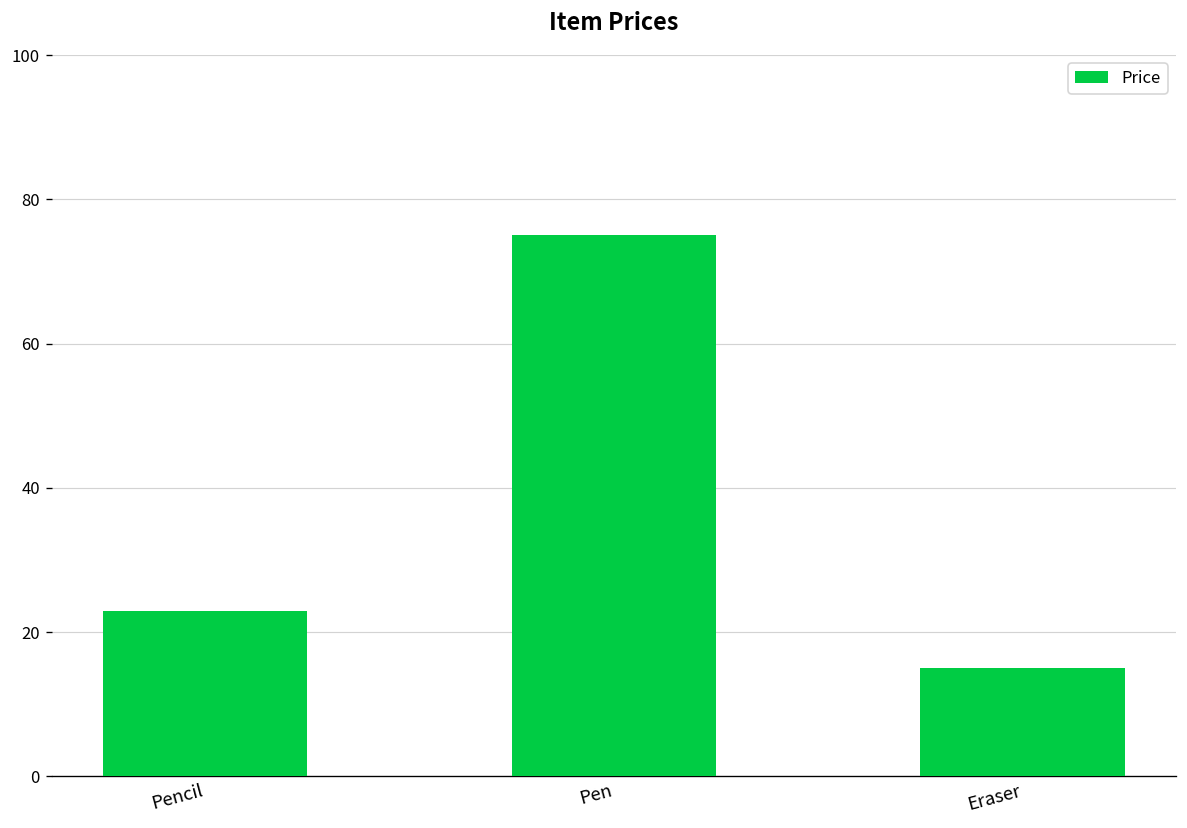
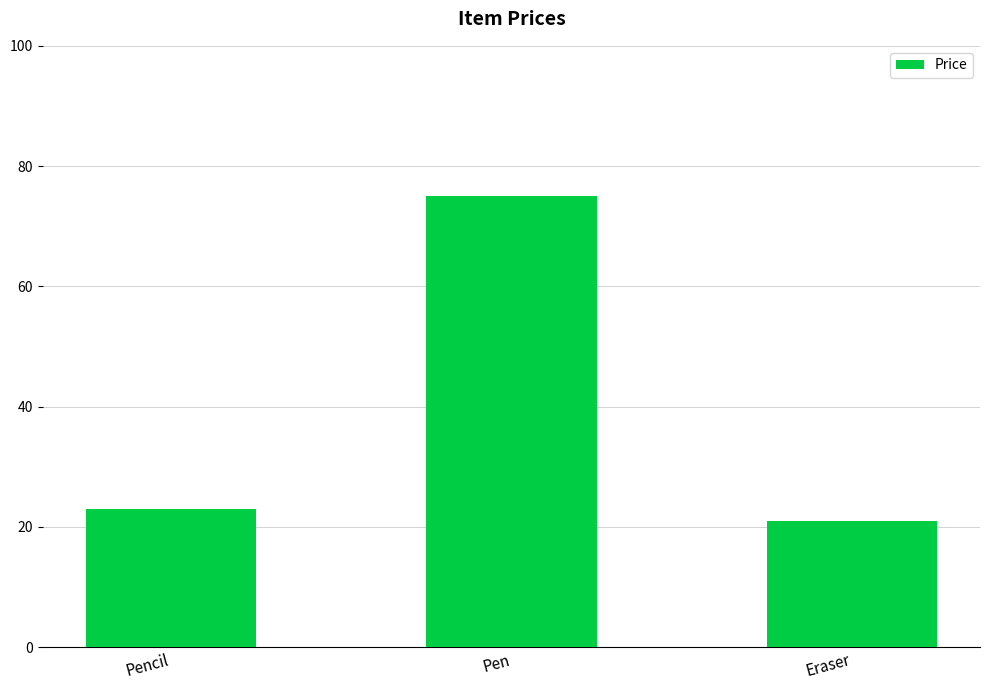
Eraser: 15 -> 21
